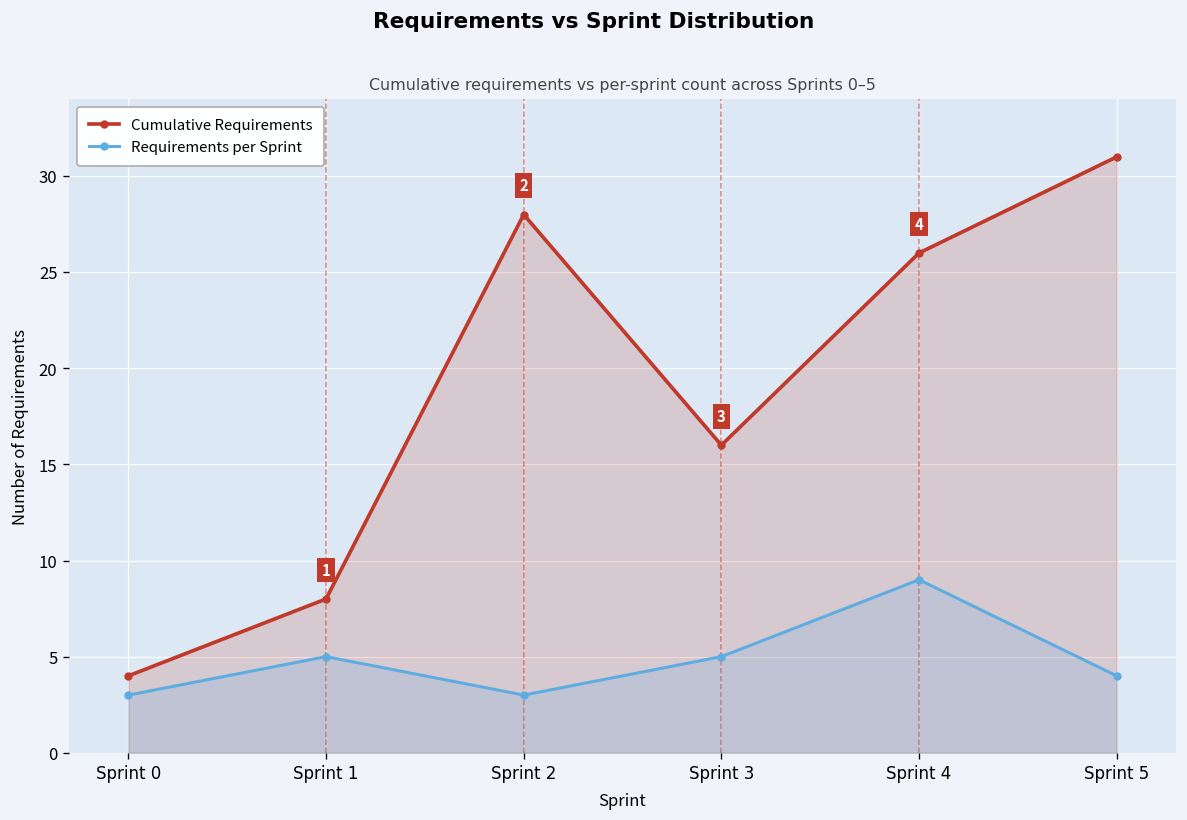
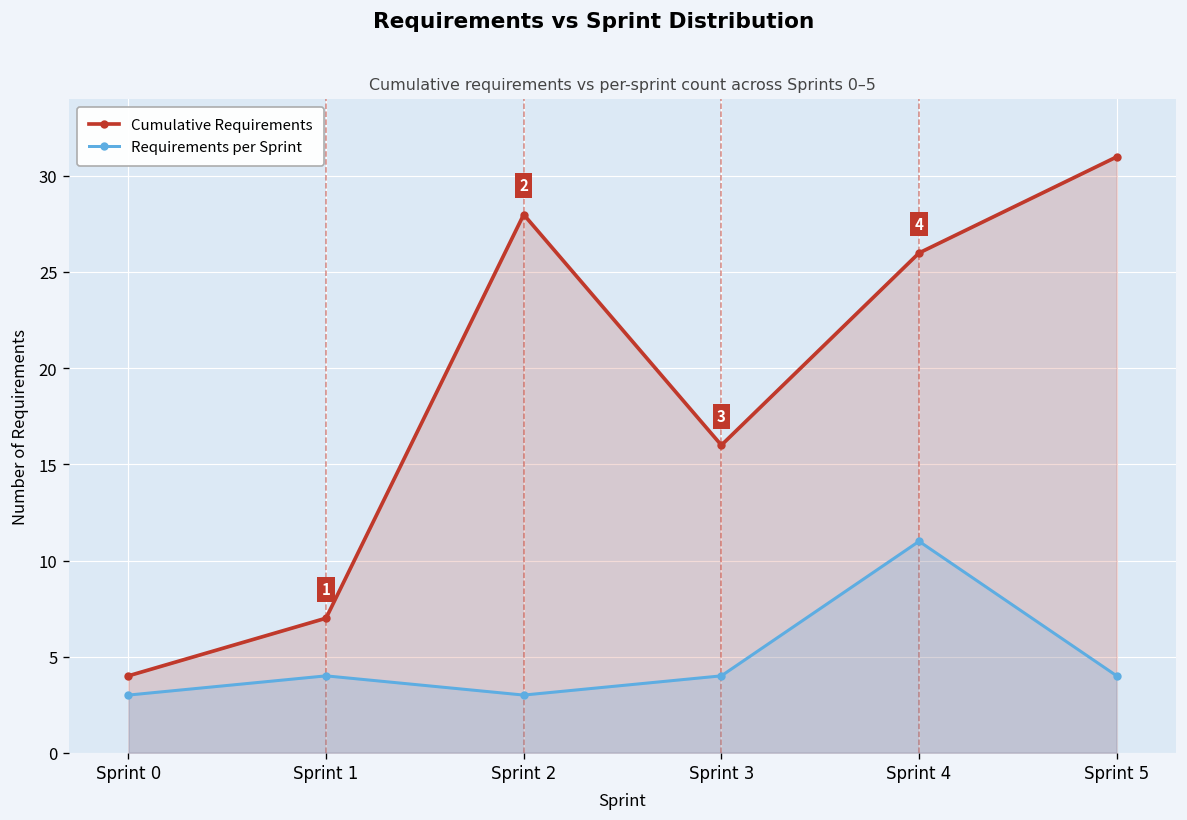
Cumulative Requirements, Sprint 1: 8 -> 7
Requirements per Sprint, Sprint 1: 5 -> 4
Requirements per Sprint, Sprint 3: 5 -> 4
Requirements per Sprint, Sprint 4: 9 -> 11
